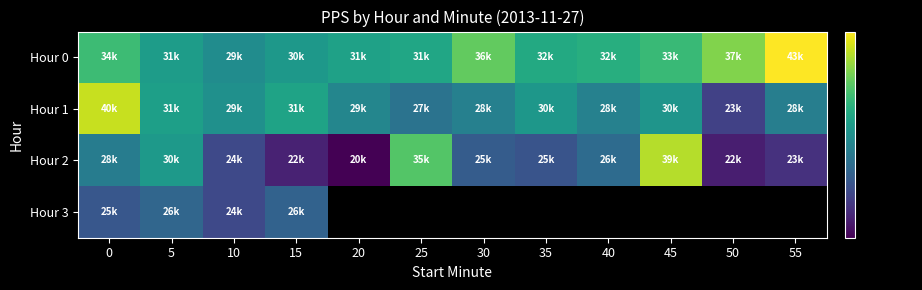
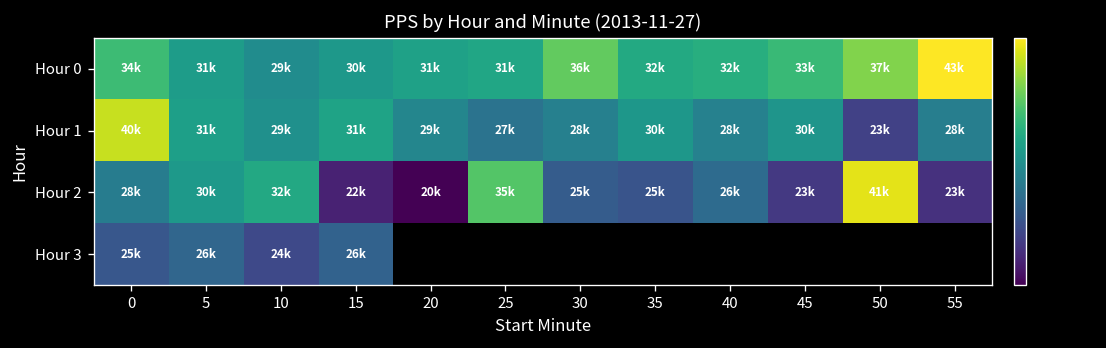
Hour 2, 10: 24k -> 32k
Hour 2, 45: 39k -> 23k
Hour 2, 50: 22k -> 41k
